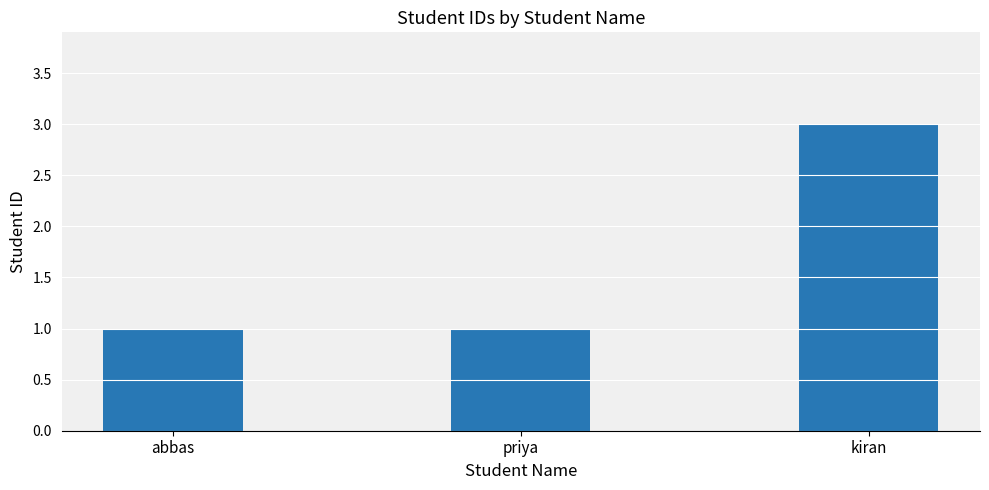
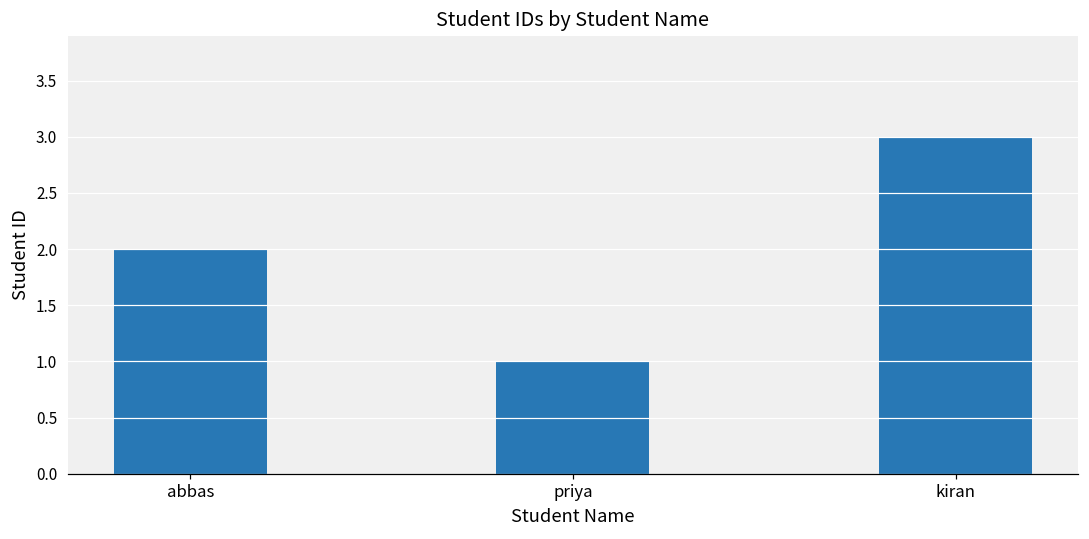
abbas: 1 -> 2
